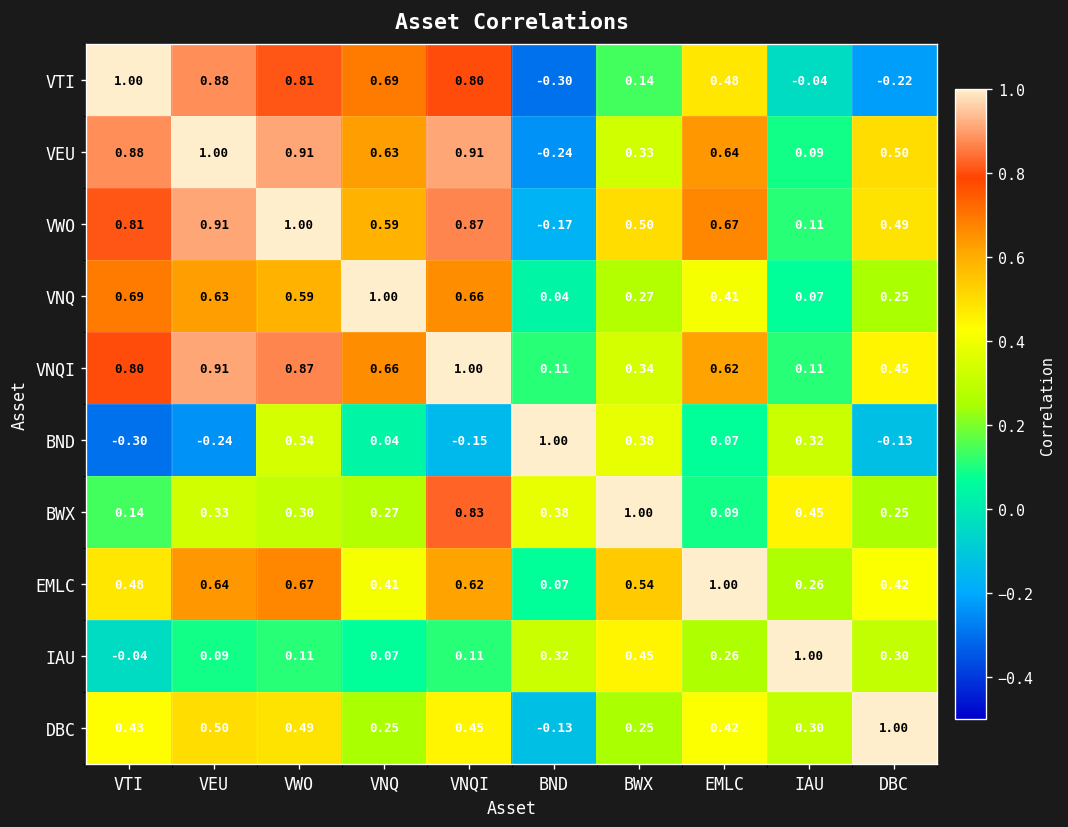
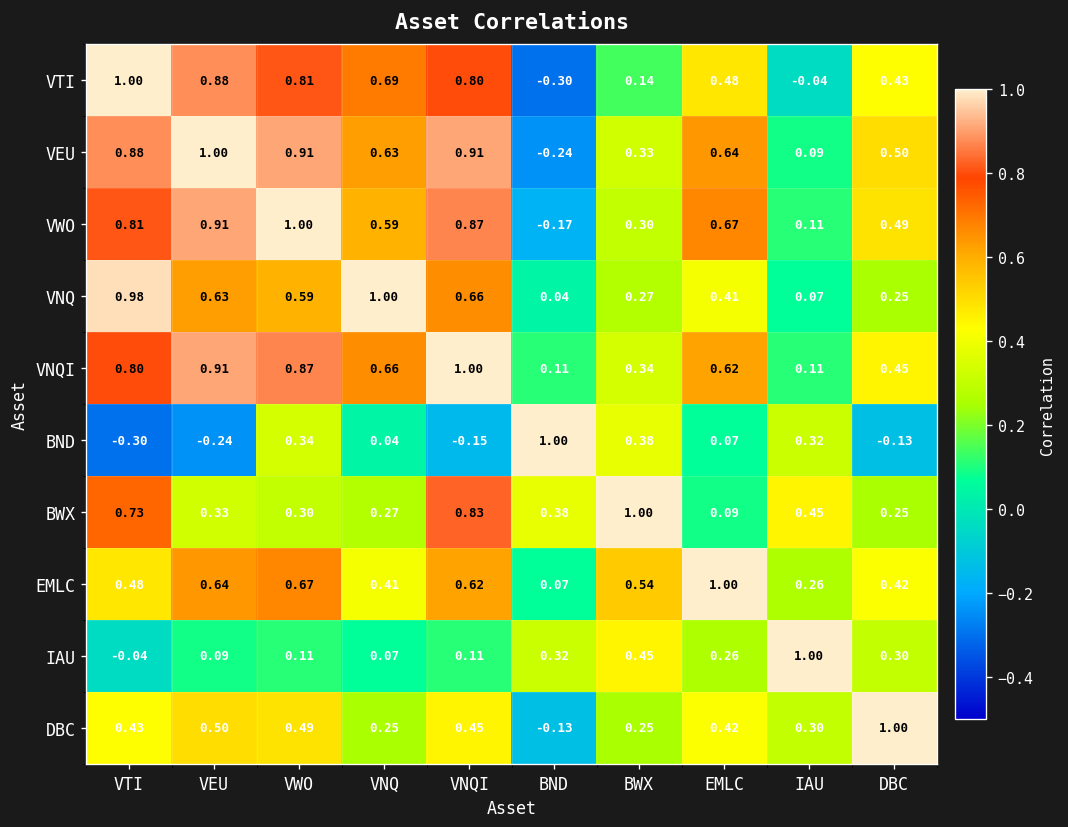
VTI, DBC: -0.22 -> 0.43
VWO, BWX: 0.50 -> 0.30
VNQ, VTI: 0.69 -> 0.98
BWX, VTI: 0.14 -> 0.73
